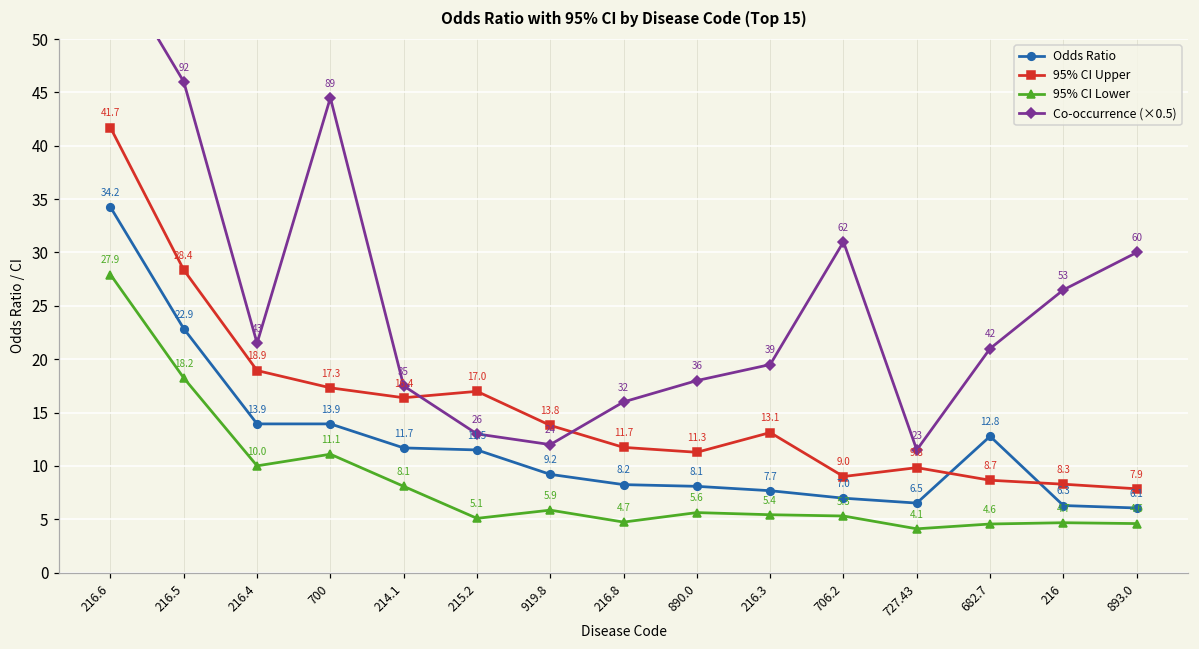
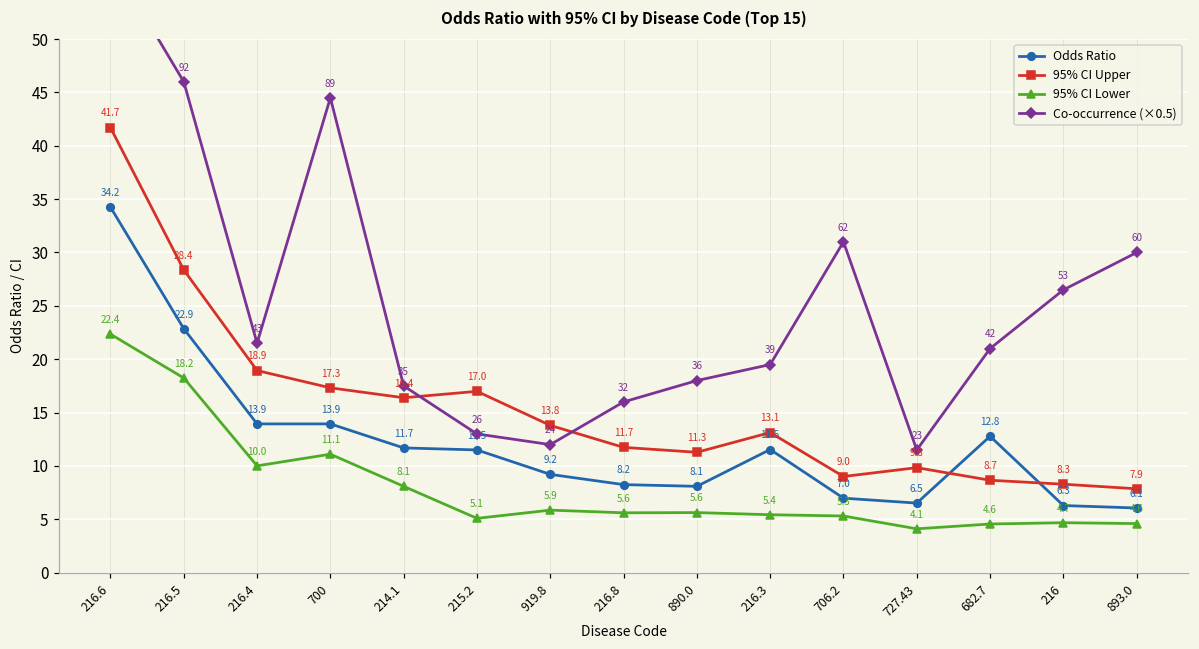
95% CI Lower, 216.6: 27.9 -> 22.4
95% CI Lower, 216.8: 4.7 -> 5.6
Odds Ratio, 216.3: 7.7 -> 11.5
